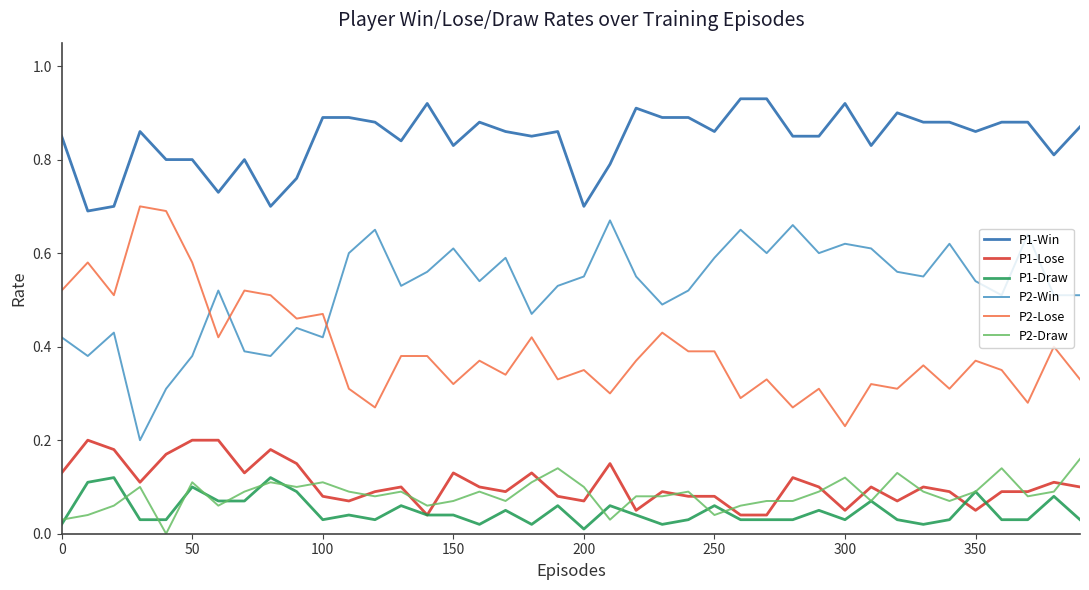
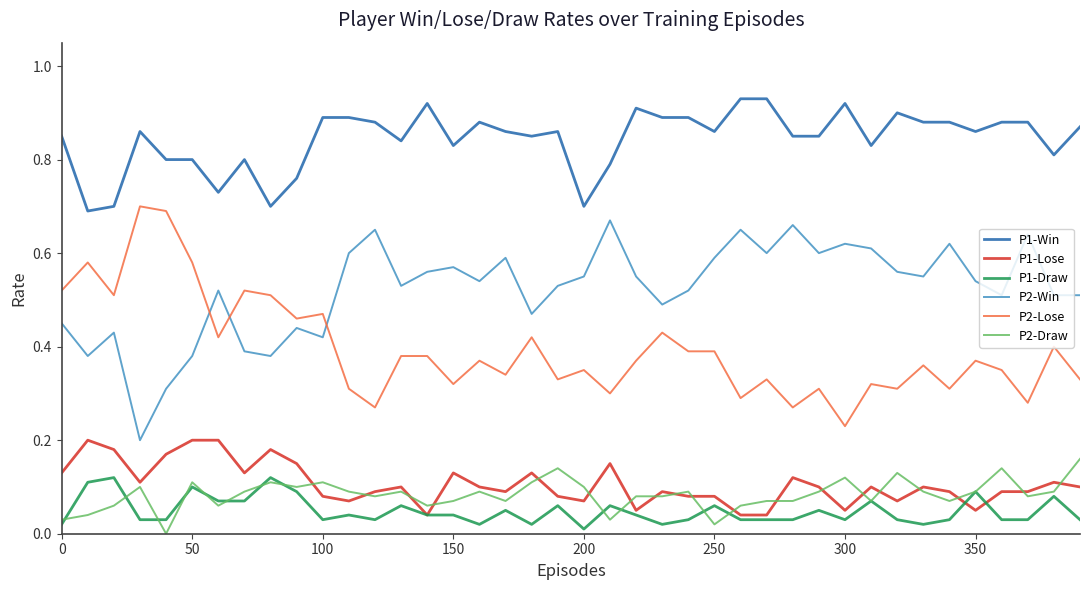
P2-Win, 0: 0.42 -> 0.45
P2-Win, 150: 0.61 -> 0.57
P2-Draw, 250: 0.04 -> 0.02
